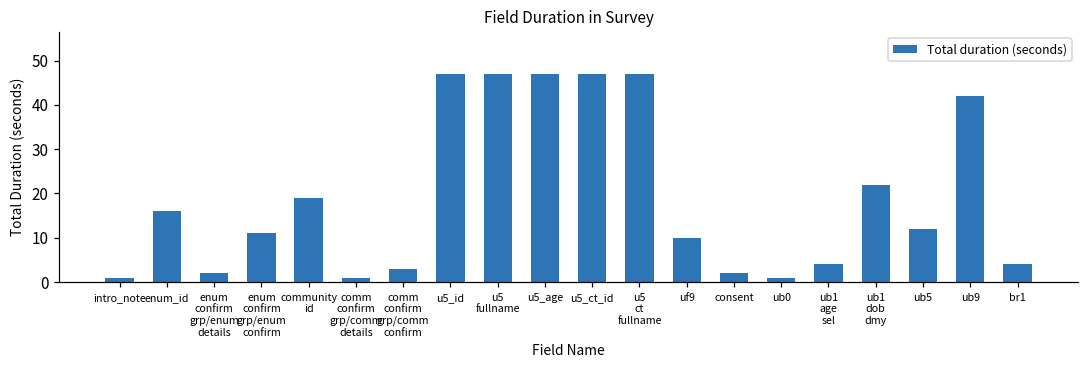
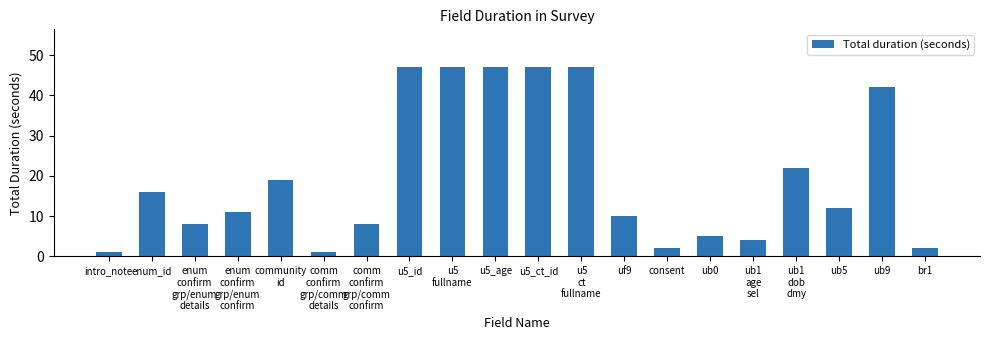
enum confirm grp/enum details: 2 -> 8
comm confirm grp/comm confirm: 3 -> 8
ub0: 1 -> 5
br1: 4 -> 2
